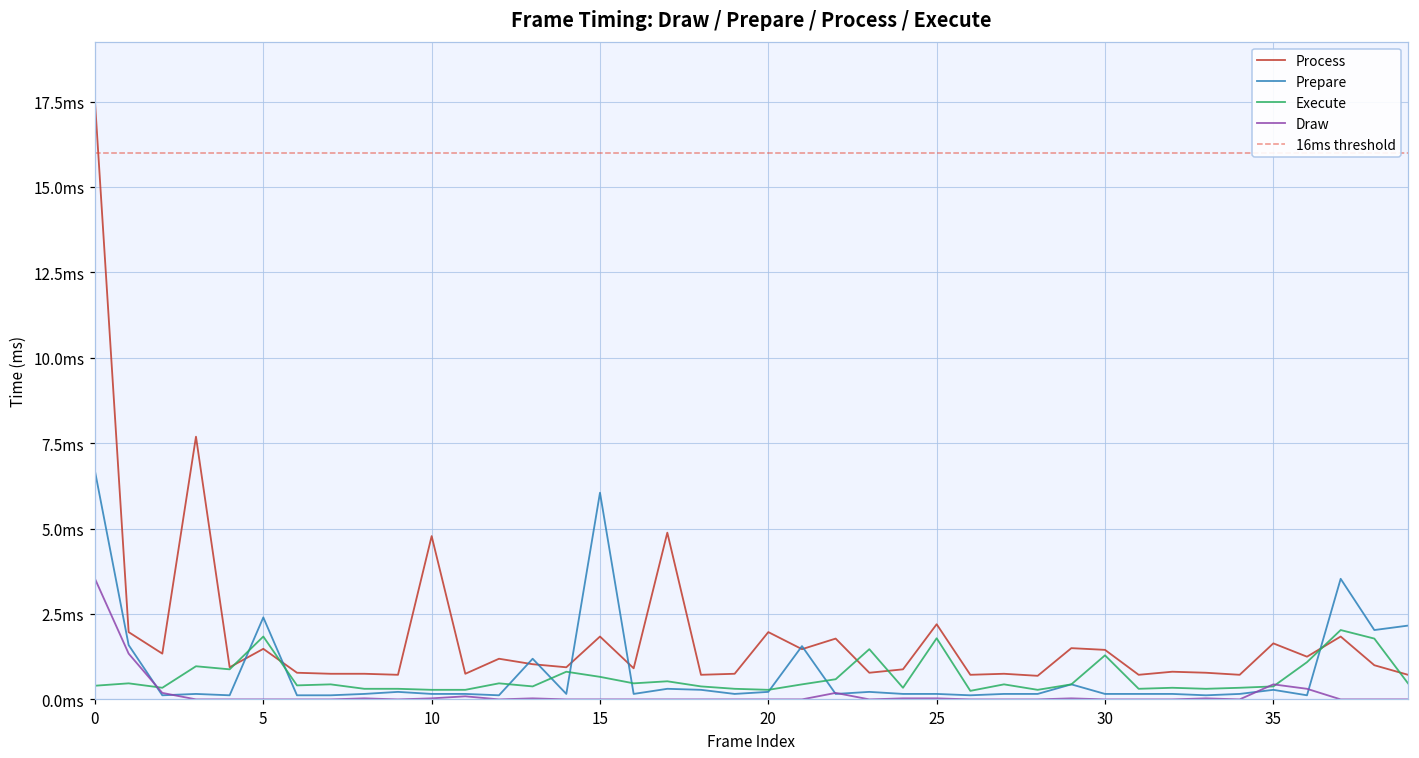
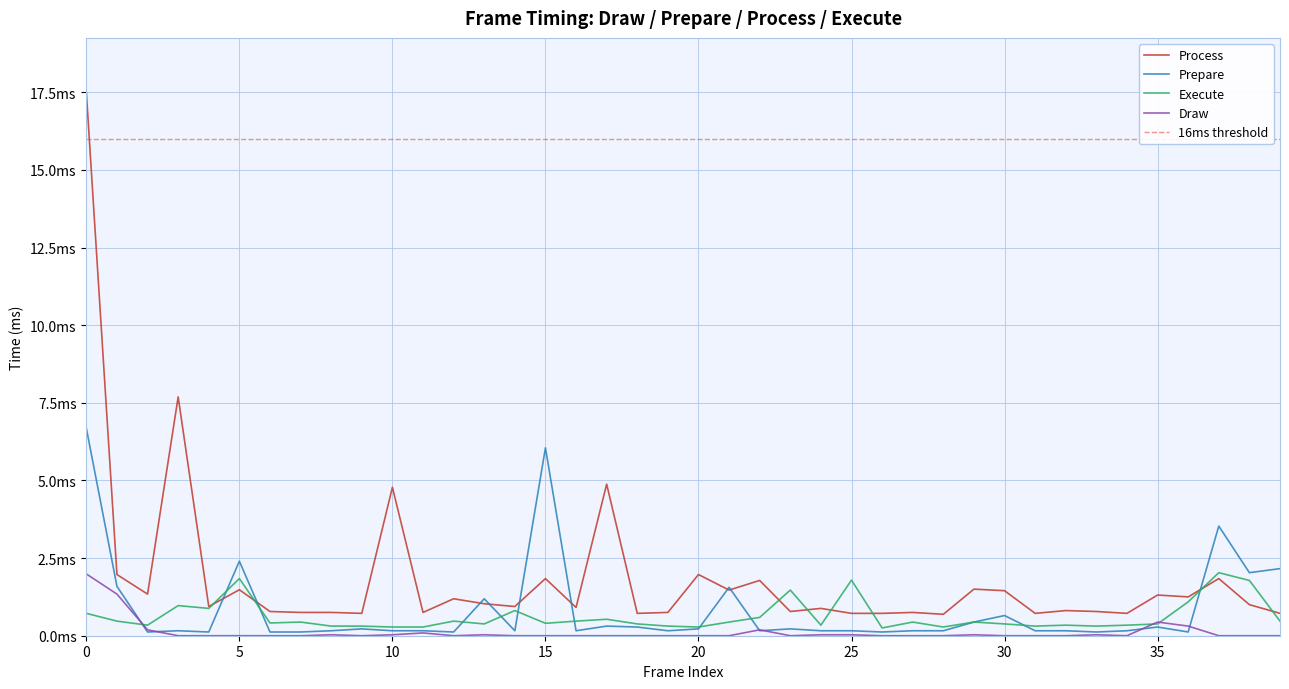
Execute, 0: 0.4ms -> 0.7ms
Draw, 0: 3.5ms -> 2.0ms
Execute, 15: 0.7ms -> 0.4ms
Process, 25: 2.2ms -> 0.7ms
Prepare, 30: 0.2ms -> 0.7ms
Execute, 30: 1.3ms -> 0.4ms
Process, 35: 1.6ms -> 1.3ms
